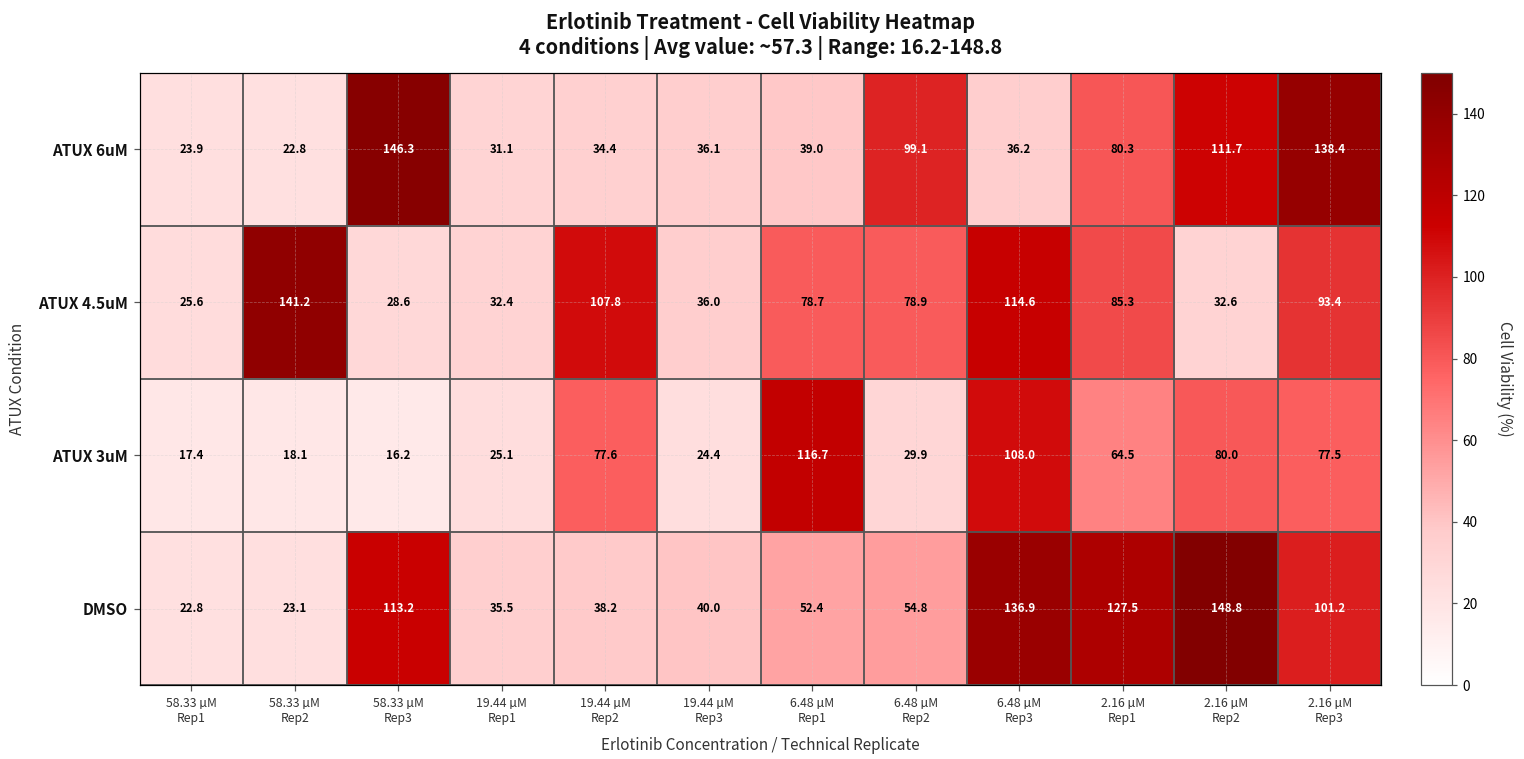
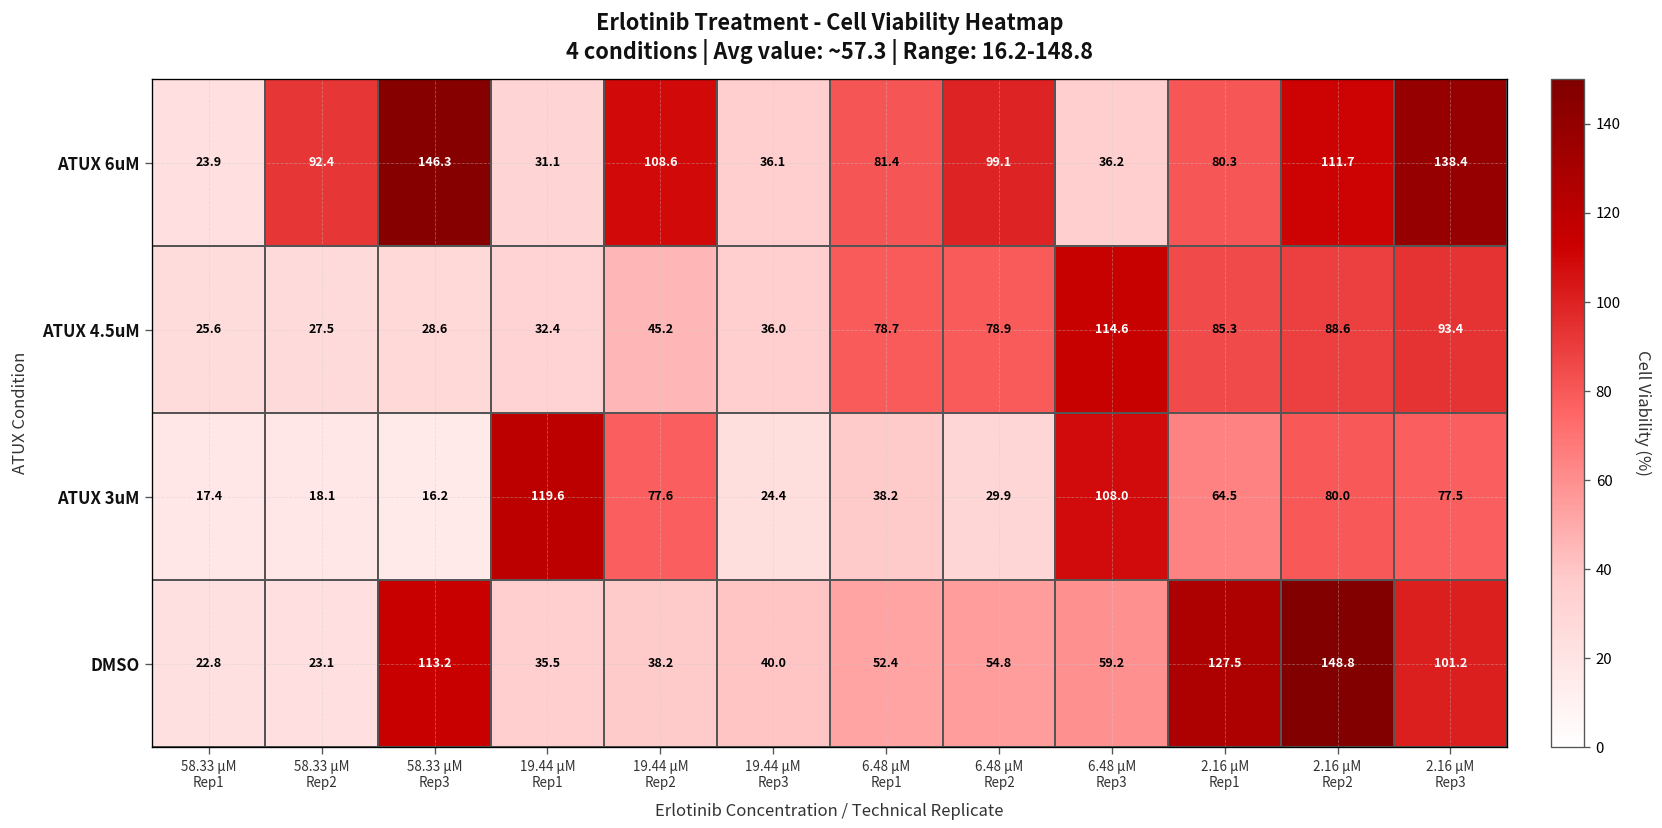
ATUX 6uM, 58.33 µM Rep2: 22.8 -> 92.4
ATUX 6uM, 19.44 µM Rep2: 34.4 -> 108.6
ATUX 6uM, 6.48 µM Rep1: 39.0 -> 81.4
ATUX 4.5uM, 58.33 µM Rep2: 141.2 -> 27.5
ATUX 4.5uM, 19.44 µM Rep2: 107.8 -> 45.2
ATUX 4.5uM, 2.16 µM Rep2: 32.6 -> 88.6
ATUX 3uM, 19.44 µM Rep1: 25.1 -> 119.6
ATUX 3uM, 6.48 µM Rep1: 116.7 -> 38.2
DMSO, 6.48 µM Rep3: 136.9 -> 59.2
